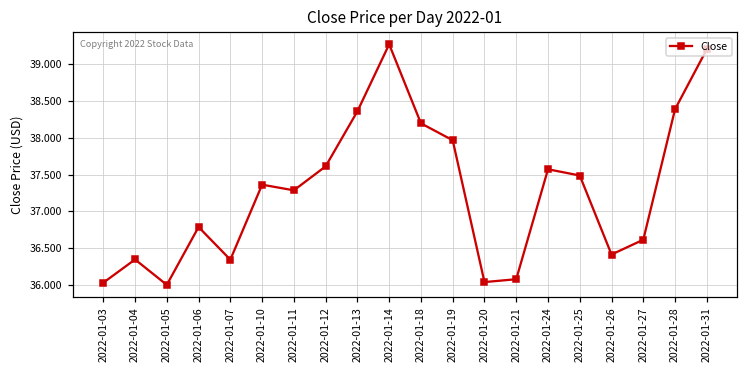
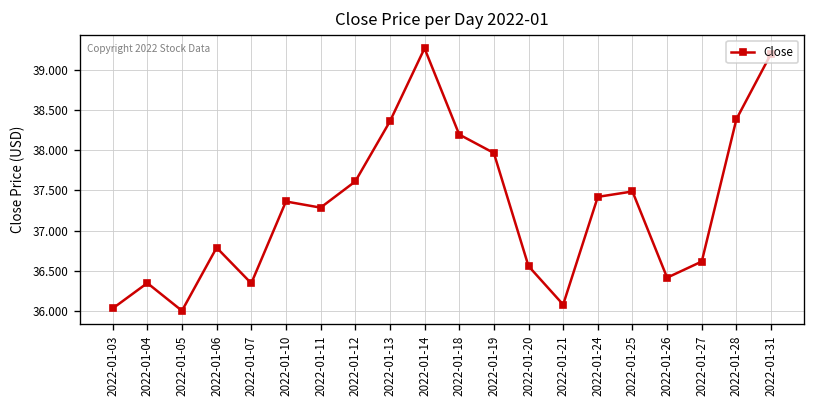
2022-01-20: 36.0 -> 36.6
2022-01-24: 37.6 -> 37.4
